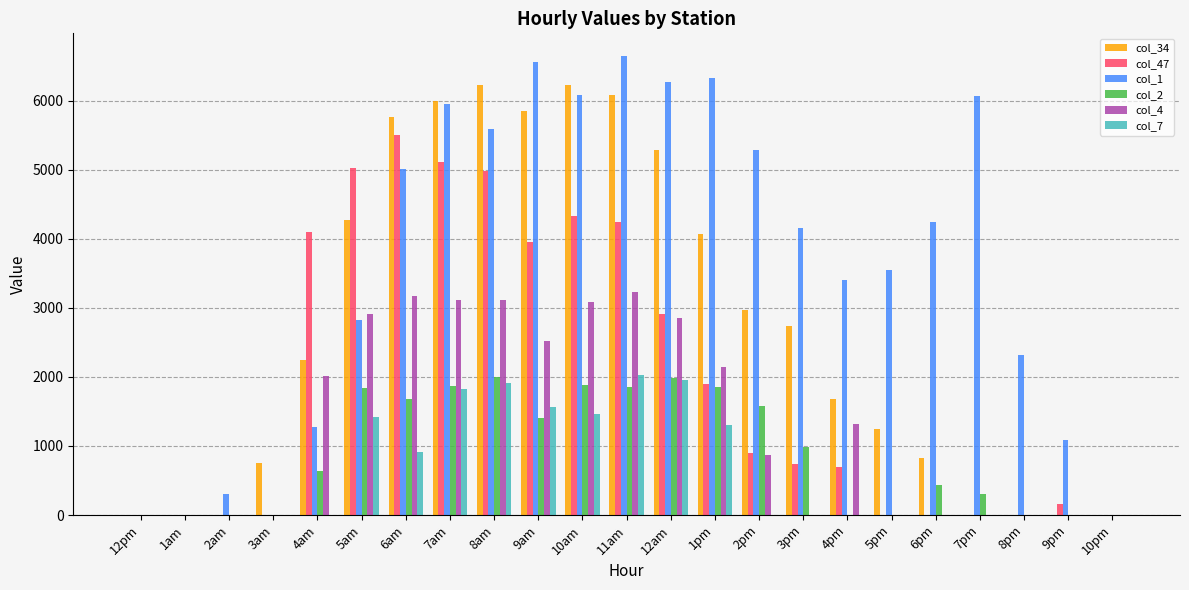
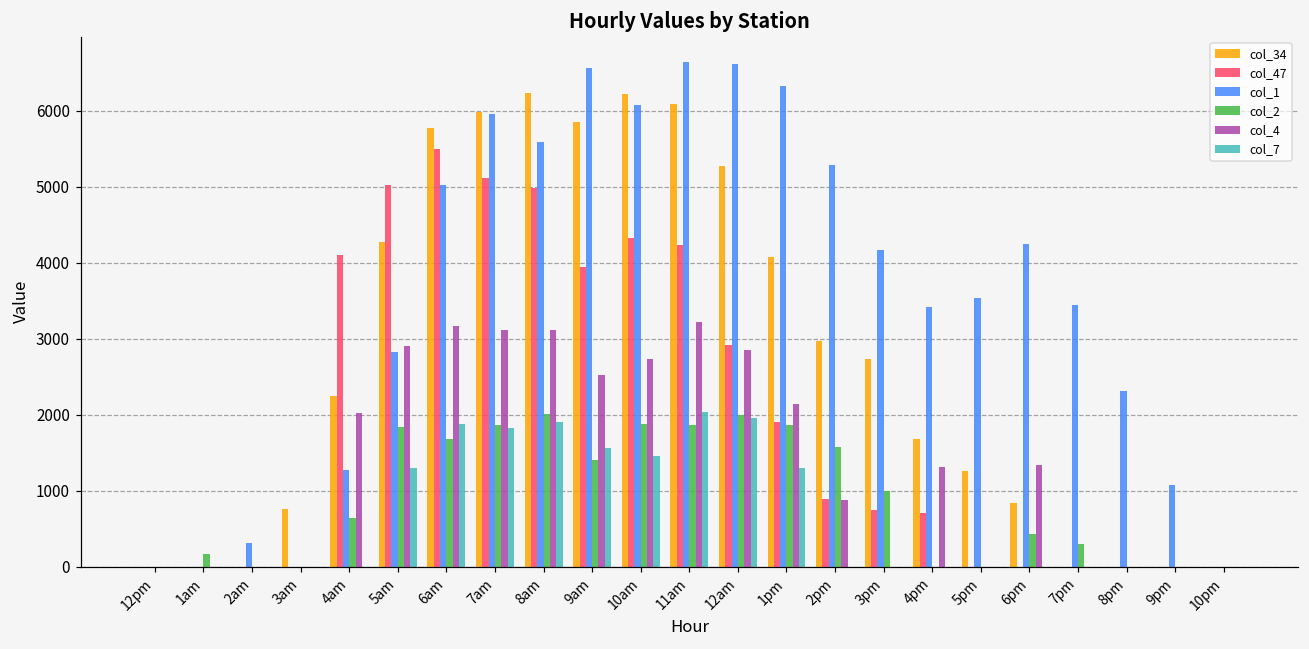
col_2, 1am: 0 -> 200
col_7, 5am: 1400 -> 1300
col_7, 6am: 900 -> 1900
col_4, 10am: 3100 -> 2700
col_1, 12am: 6300 -> 6600
col_4, 6pm: 0 -> 1300
col_1, 7pm: 6100 -> 3400
col_47, 9pm: 200 -> 0
